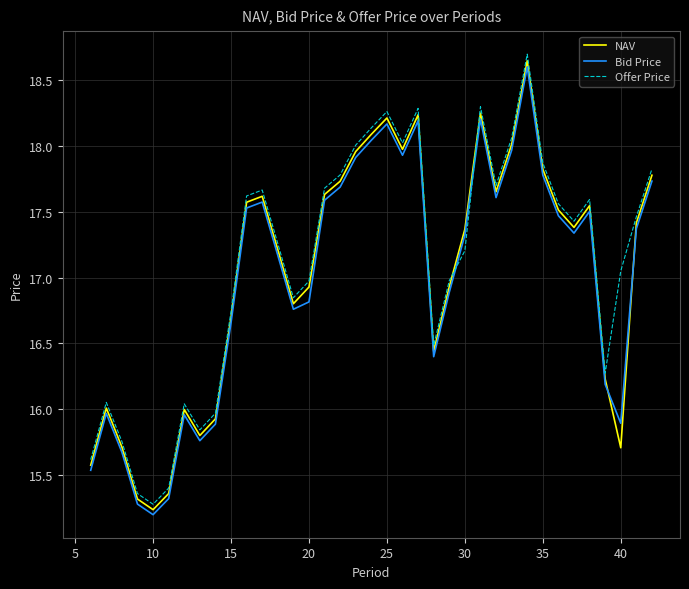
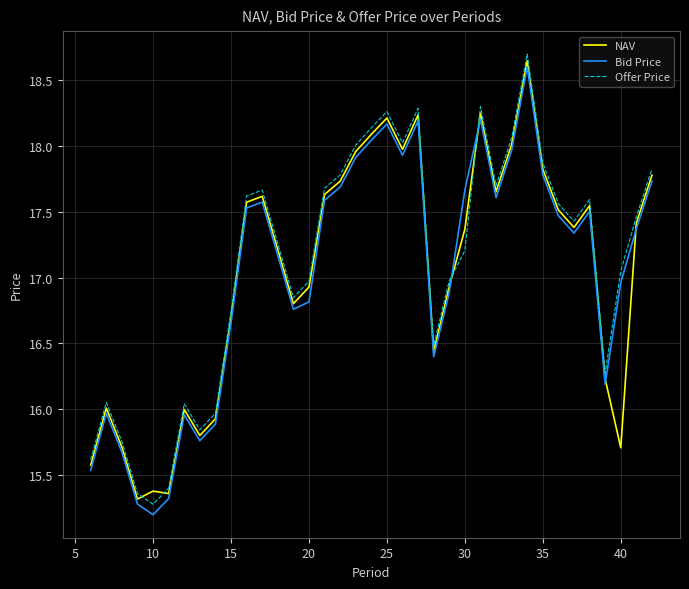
NAV, 10: 15.24 -> 15.38
Bid Price, 30: 17.32 -> 17.66
Bid Price, 40: 15.89 -> 16.96
